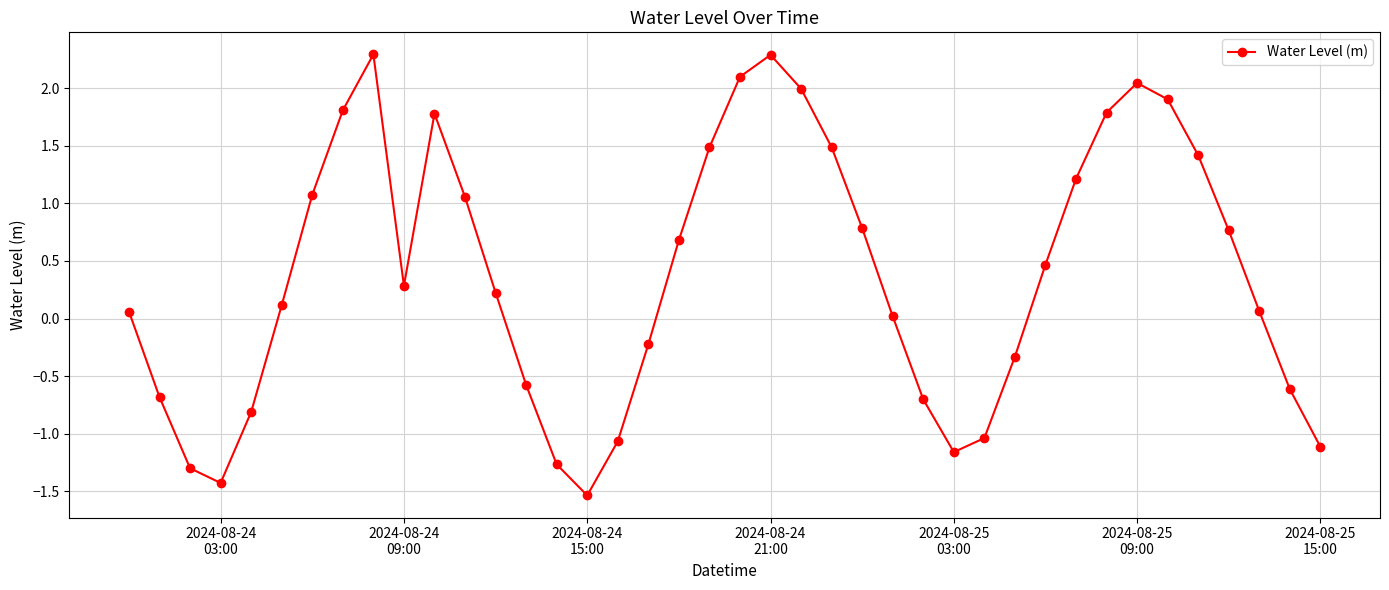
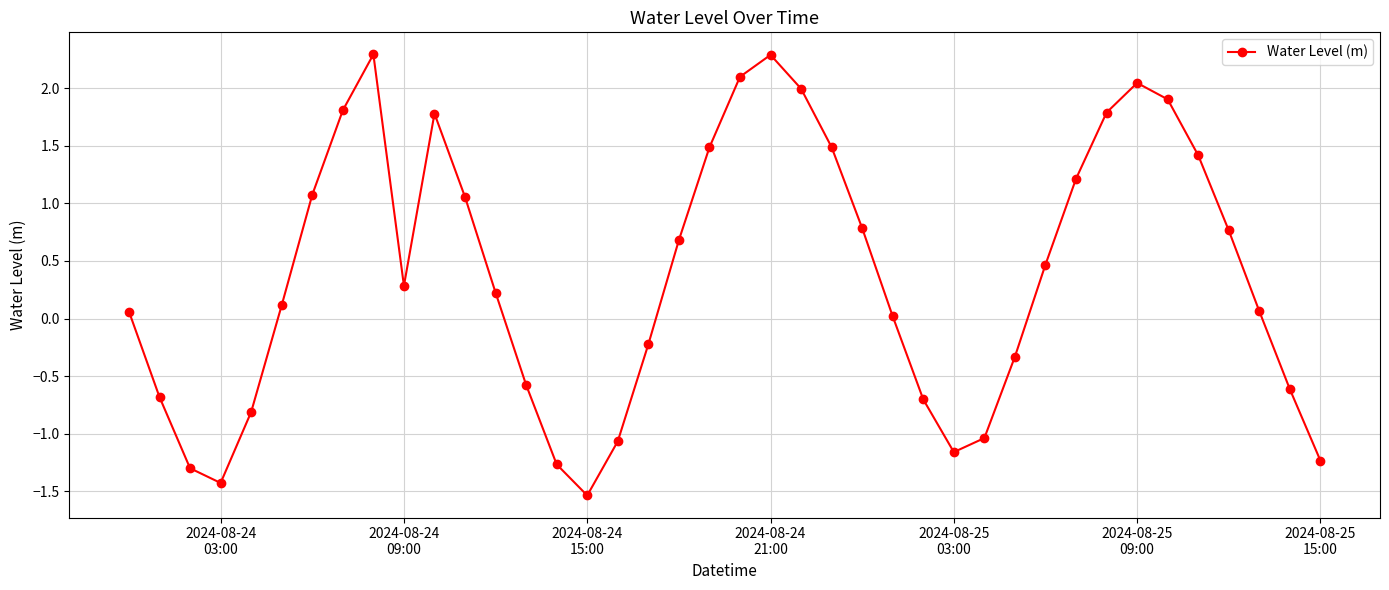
2024-08-25 15:00: -1.11 -> -1.23
